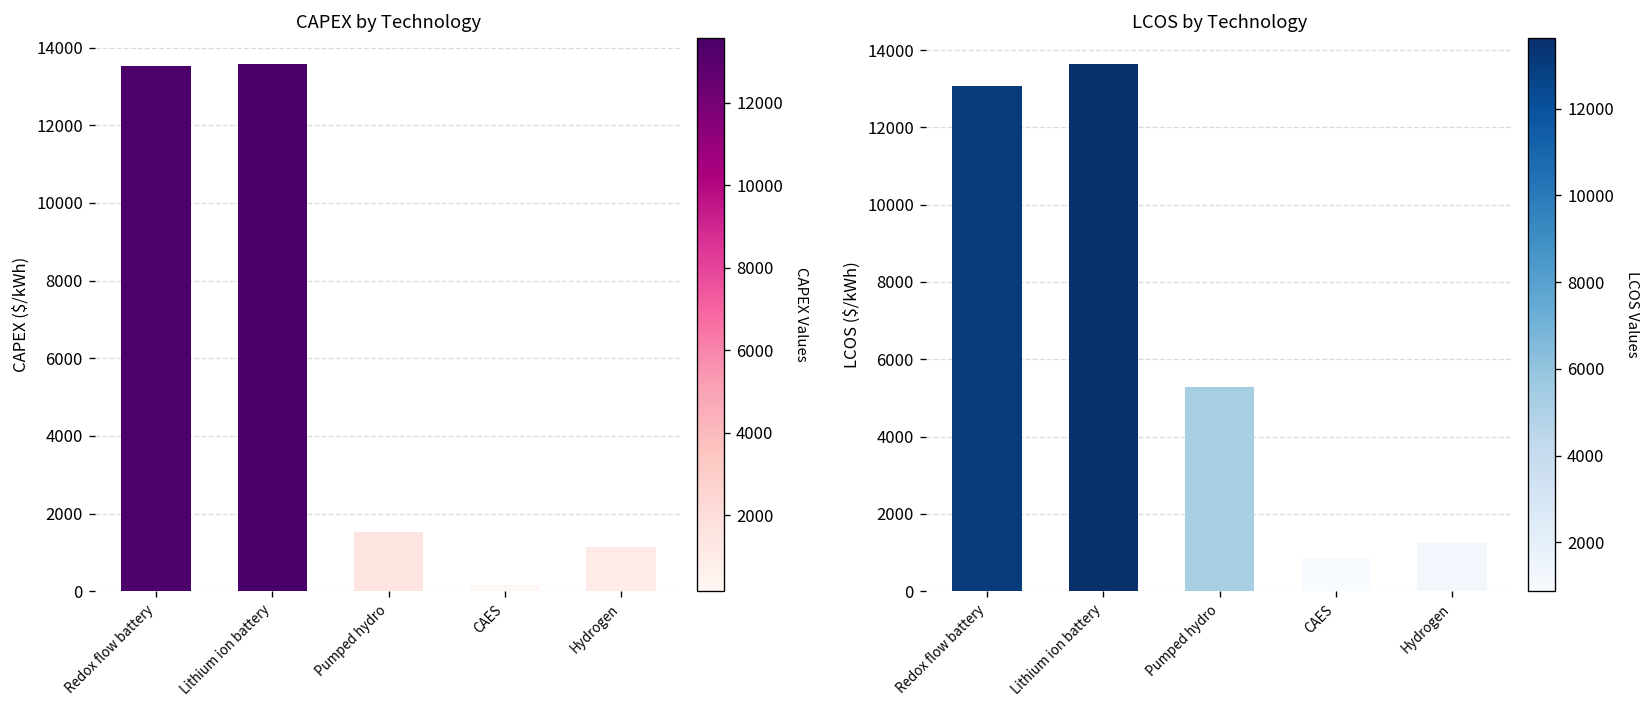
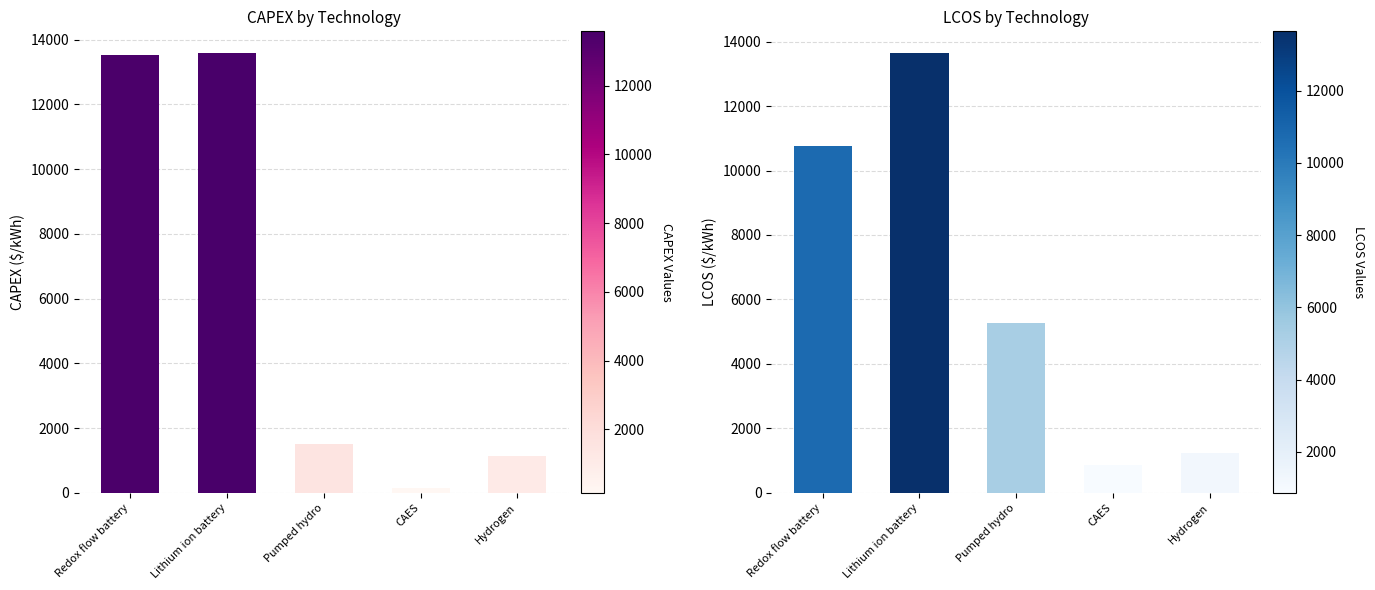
LCOS by Technology, Redox flow battery: 13100 -> 10800
